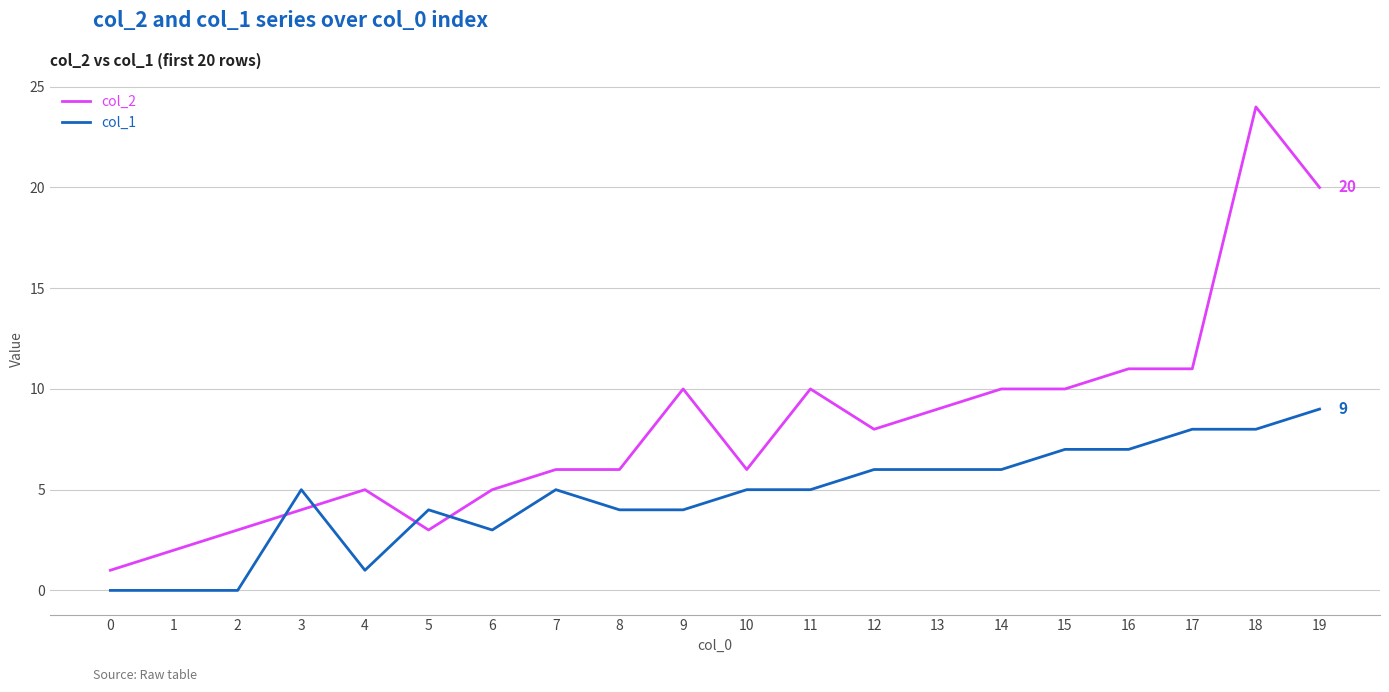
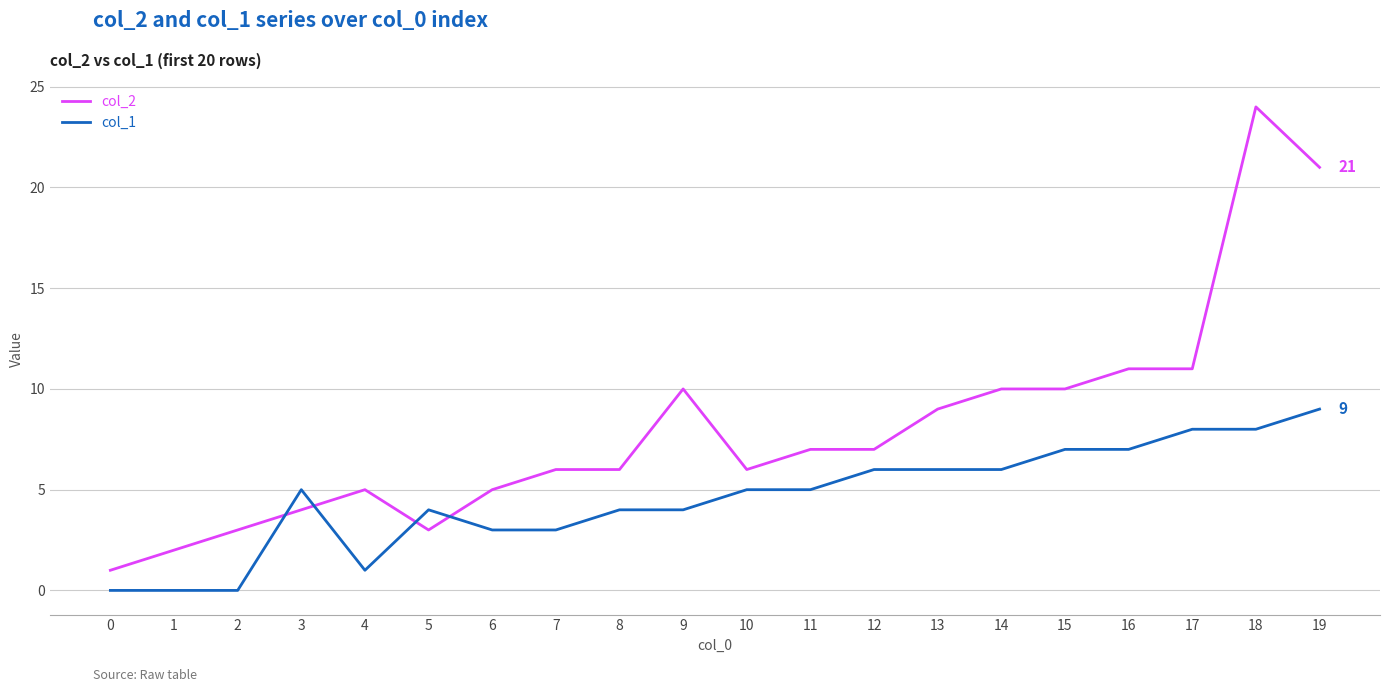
col_1, 7: 5 -> 3
col_2, 11: 10 -> 7
col_2, 12: 8 -> 7
col_2, 19: 20 -> 21
